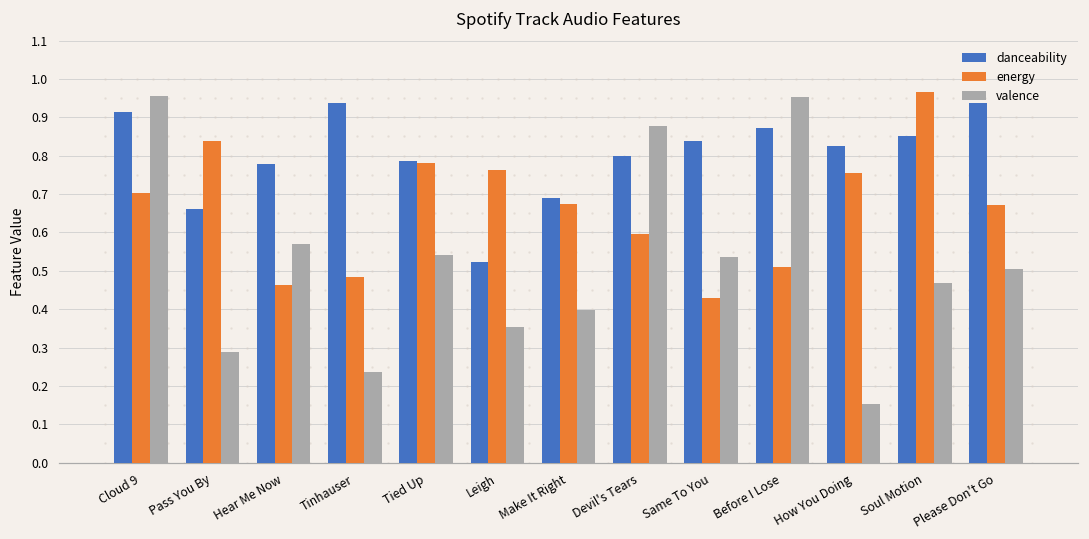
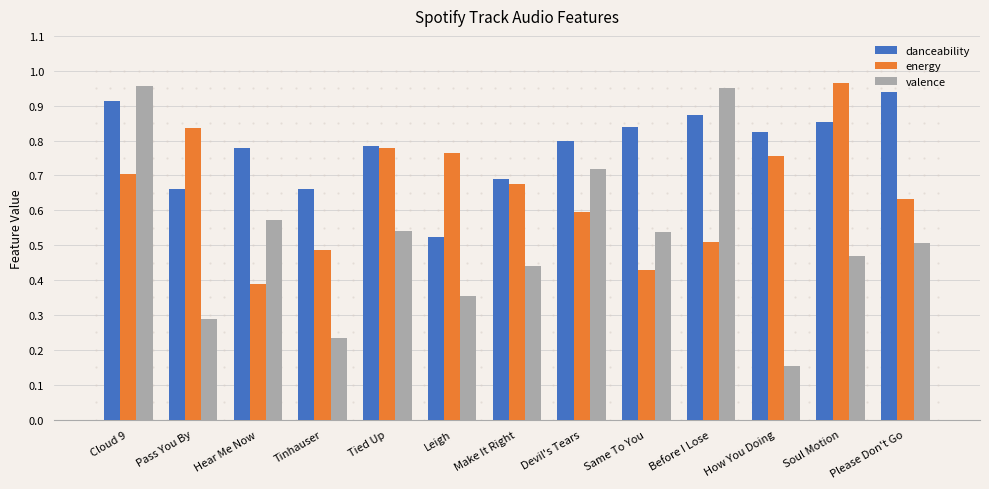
energy, Hear Me Now: 0.46 -> 0.39
danceability, Tinhauser: 0.94 -> 0.66
valence, Make It Right: 0.40 -> 0.44
valence, Devil's Tears: 0.88 -> 0.72
energy, Please Don't Go: 0.67 -> 0.63
